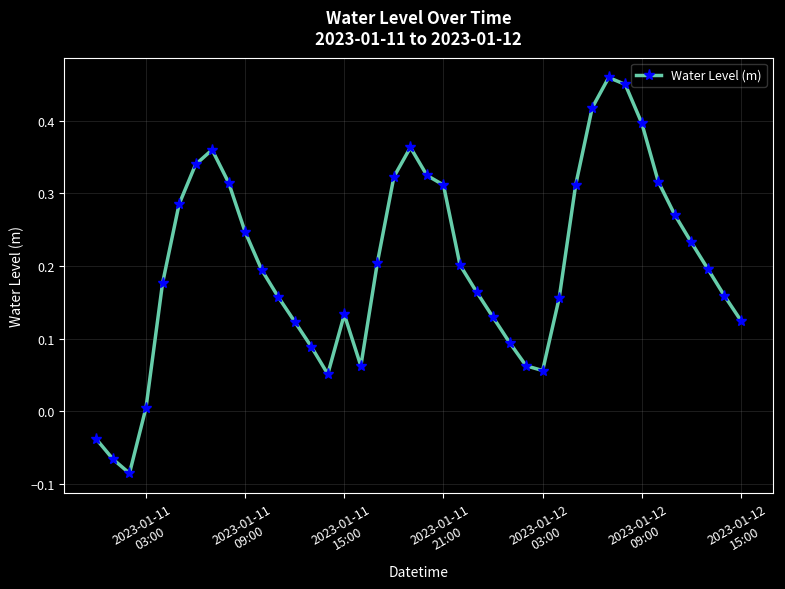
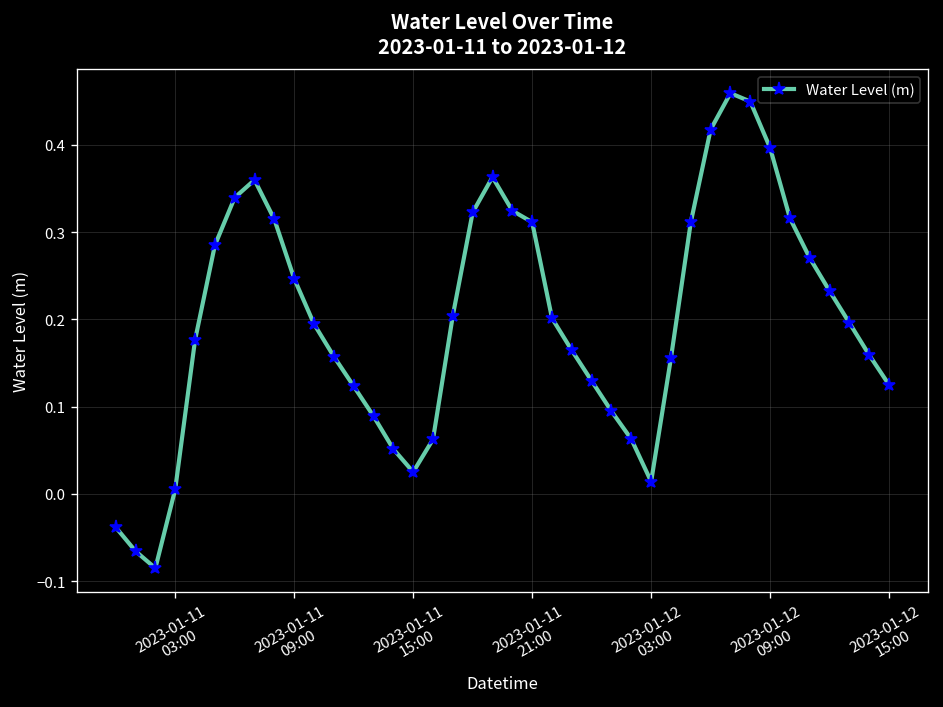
2023-01-11 15:00: 0.13 -> 0.03
2023-01-12 03:00: 0.06 -> 0.01
